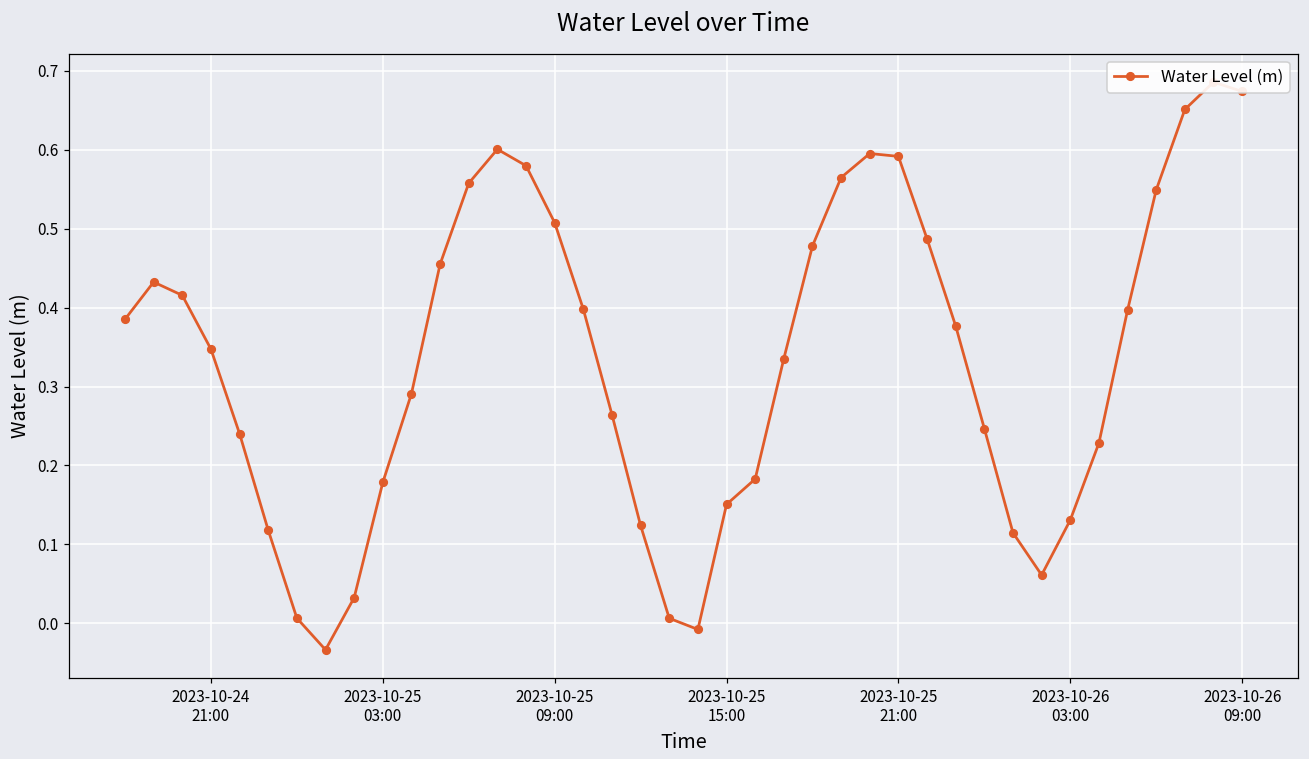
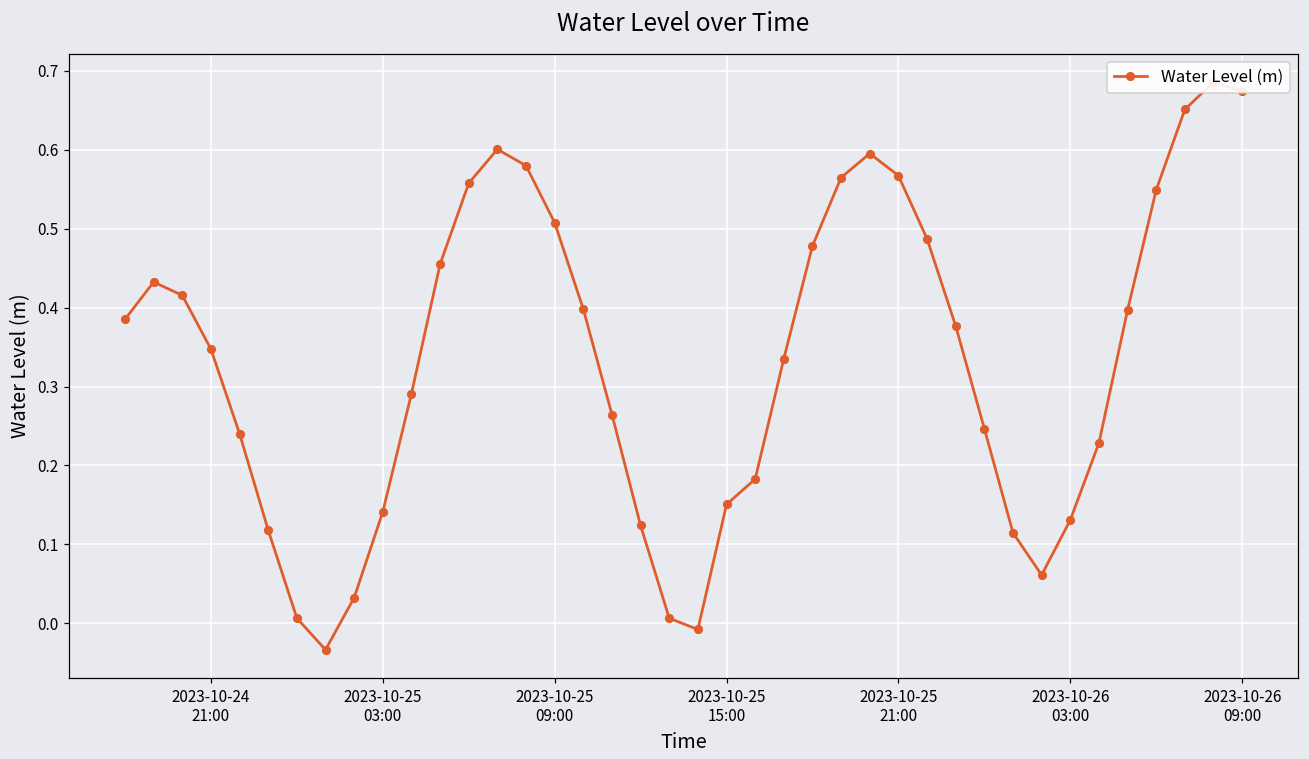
2023-10-25 03:00: 0.18 -> 0.14
2023-10-25 21:00: 0.59 -> 0.57
